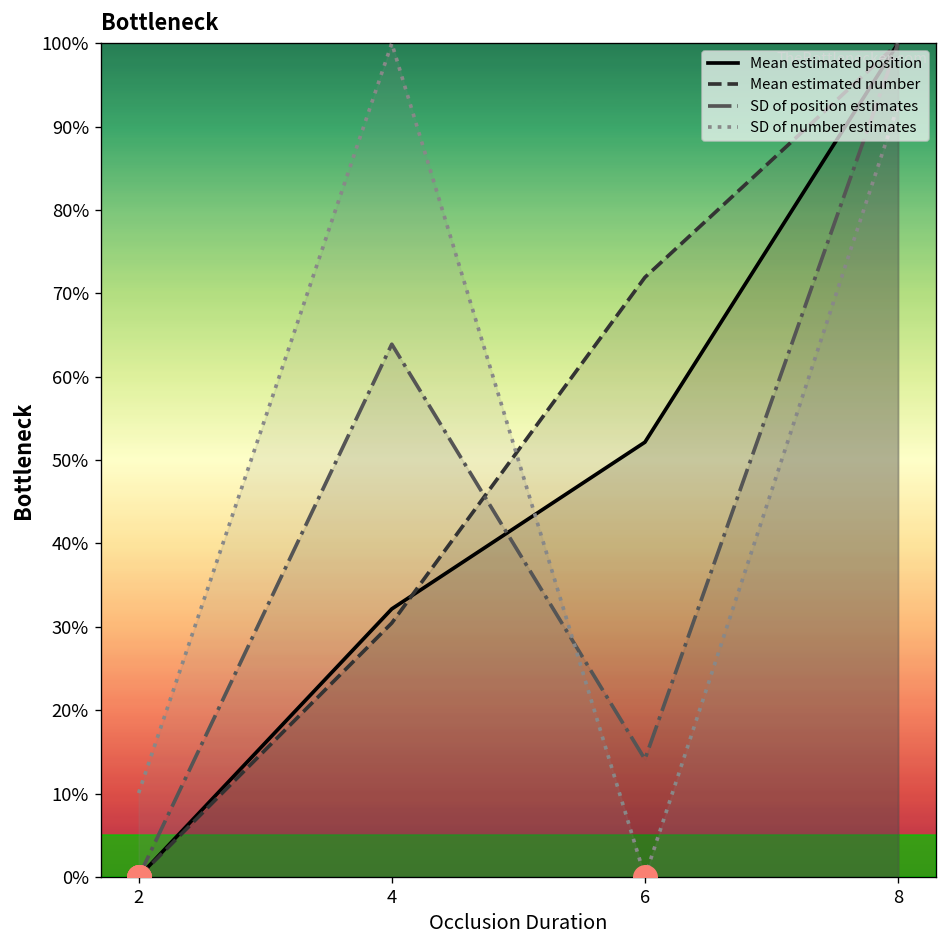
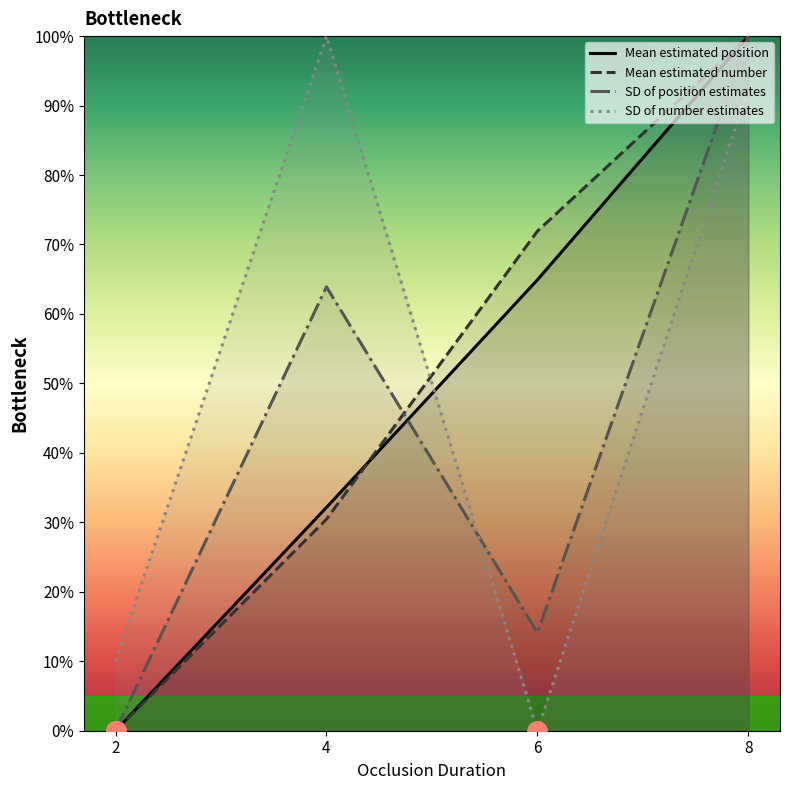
Mean estimated position, 6: 52% -> 65%
